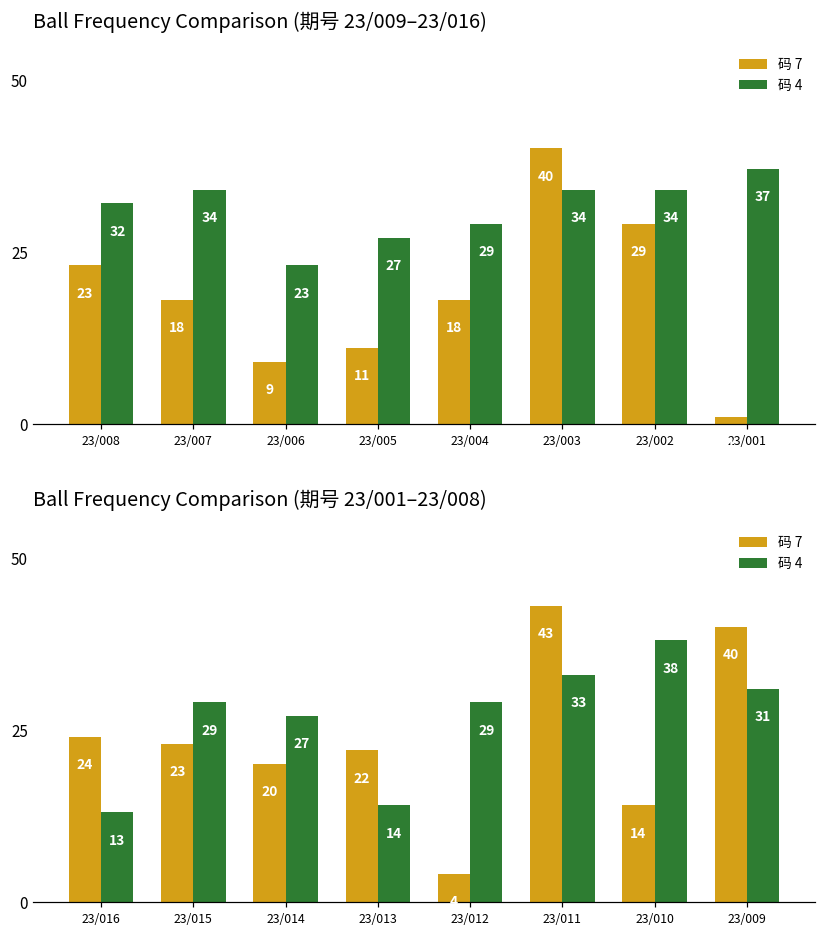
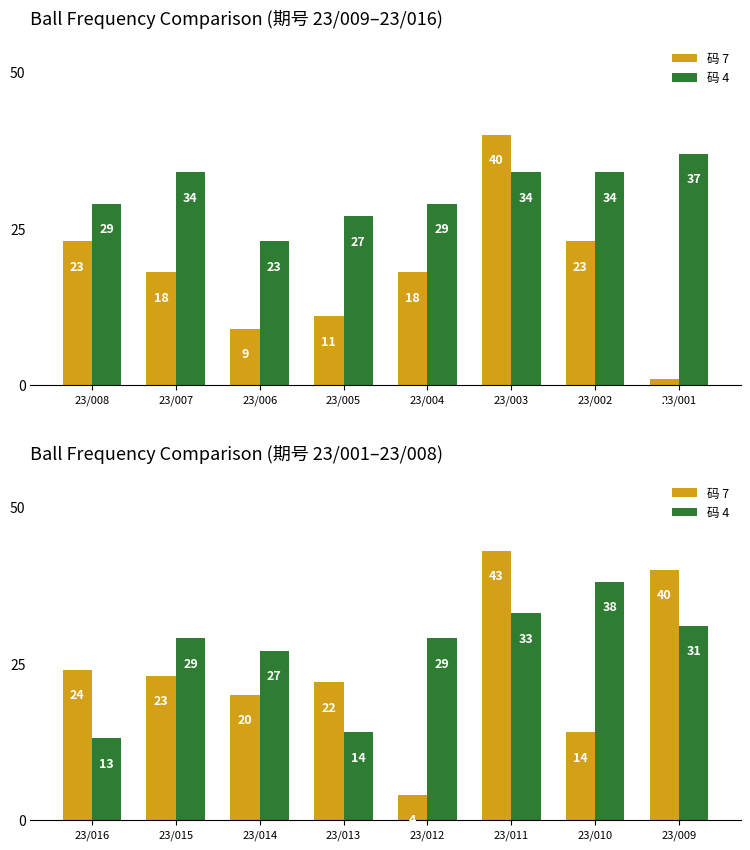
Ball Frequency Comparison (期号 23/009–23/016), 码 4, 23/008: 32 -> 29
Ball Frequency Comparison (期号 23/009–23/016), 码 7, 23/002: 29 -> 23
